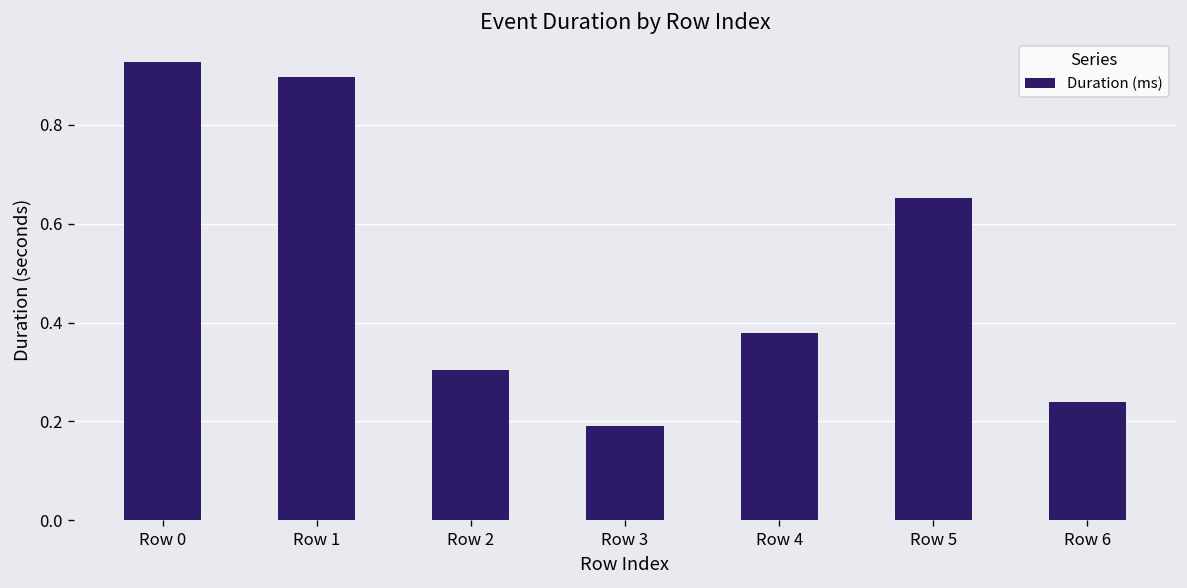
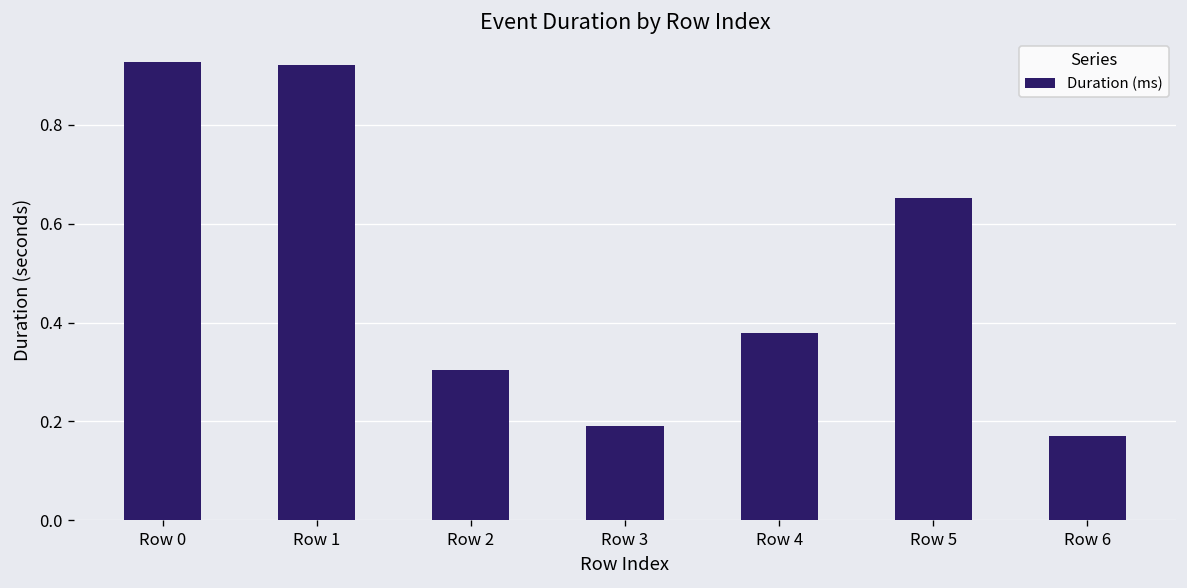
Row 1: 0.90 -> 0.92
Row 6: 0.24 -> 0.17
